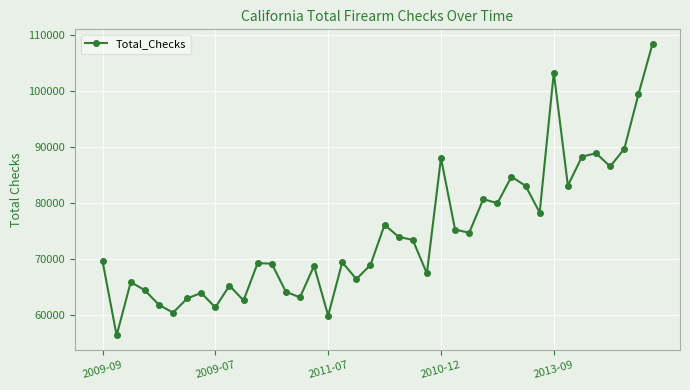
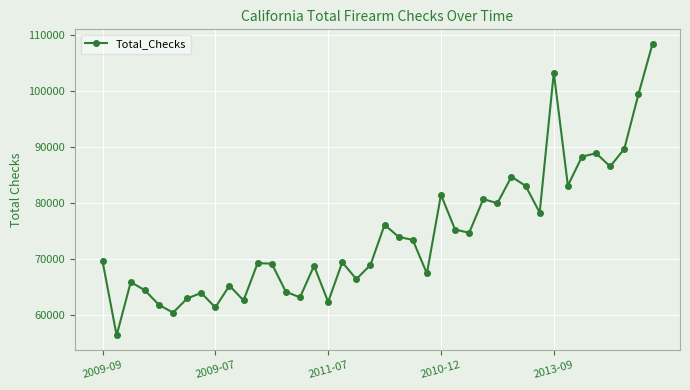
2011-07: 60000 -> 62000
2010-12: 88000 -> 82000
